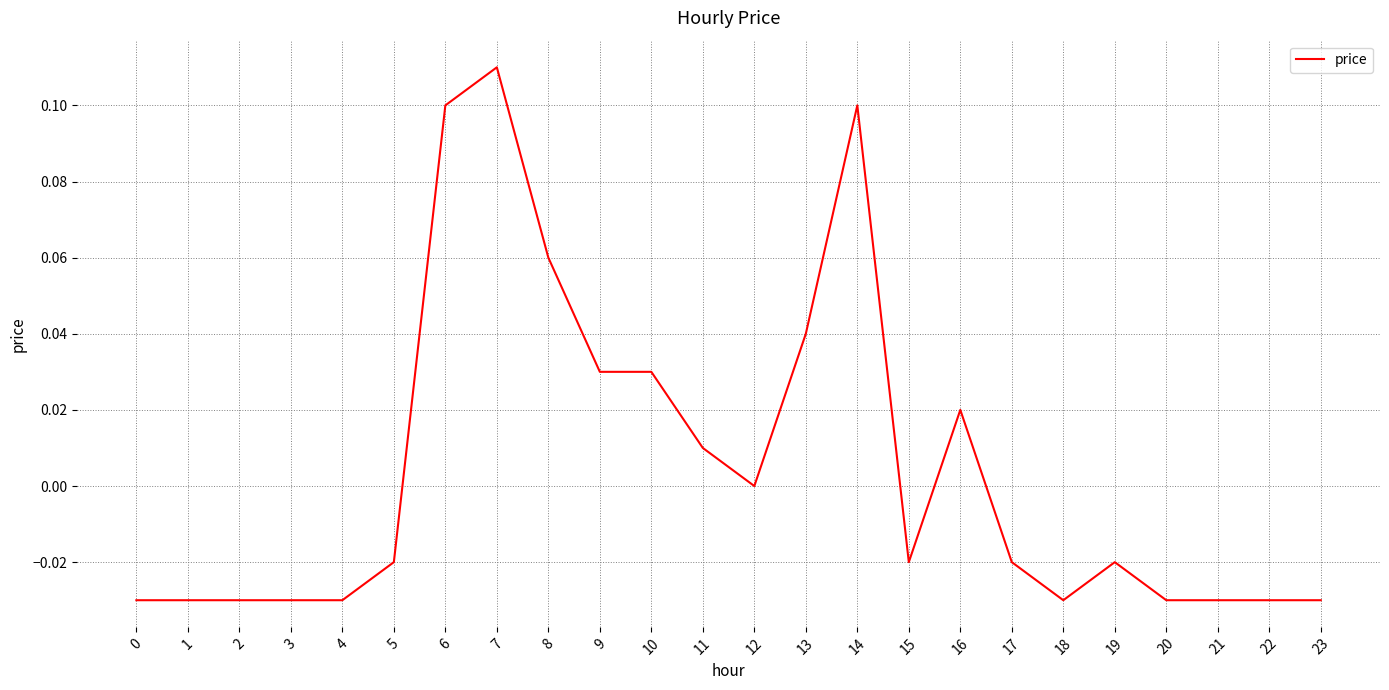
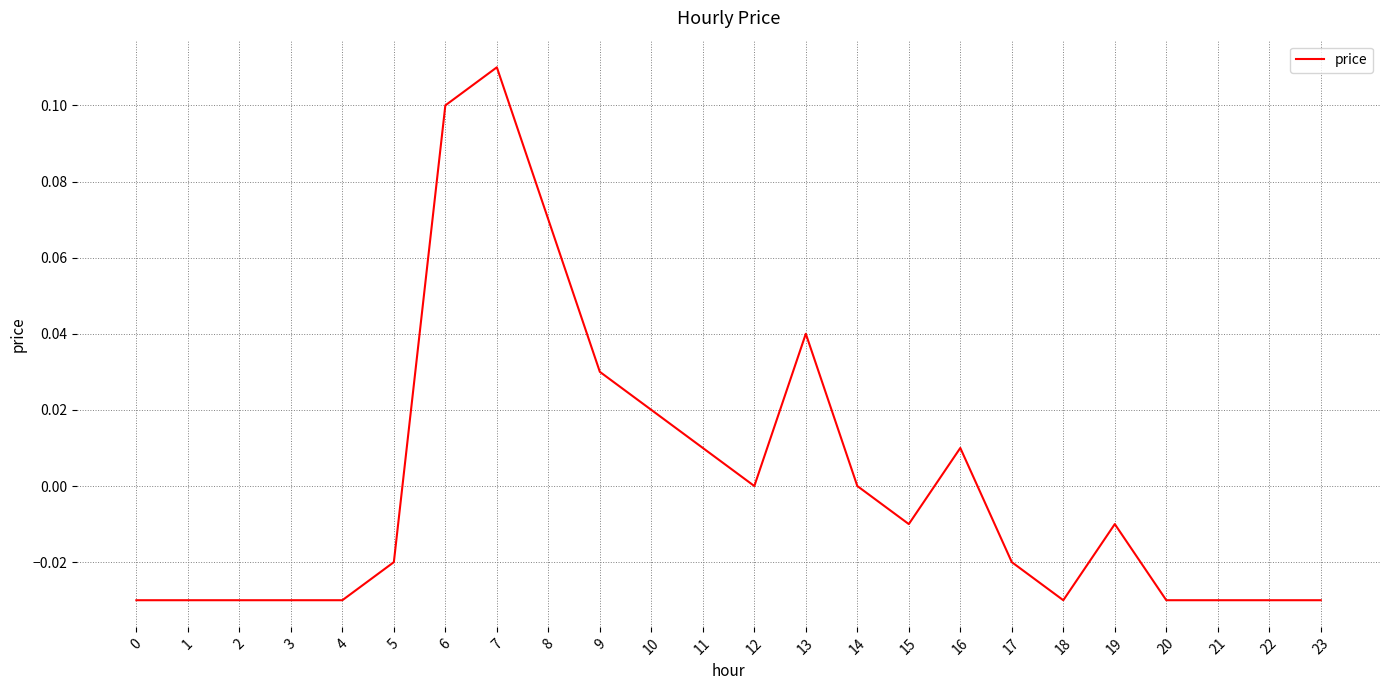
8: 0.06 -> 0.07
10: 0.03 -> 0.02
14: 0.1 -> 0.0
15: -0.02 -> -0.01
16: 0.02 -> 0.01
19: -0.02 -> -0.01
